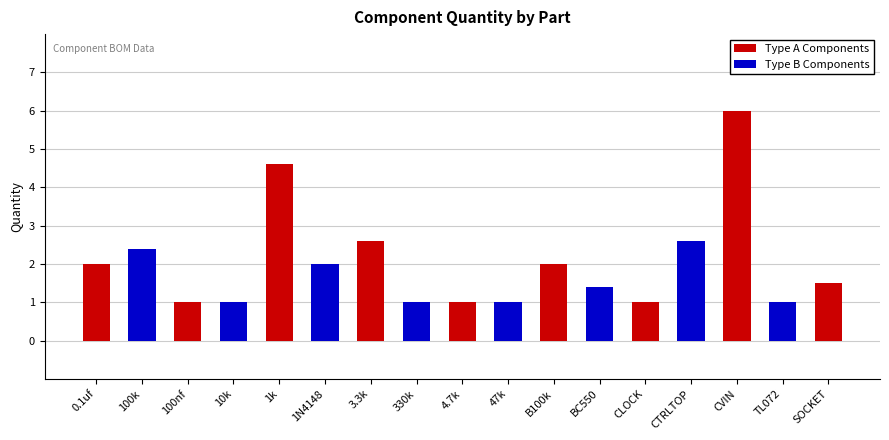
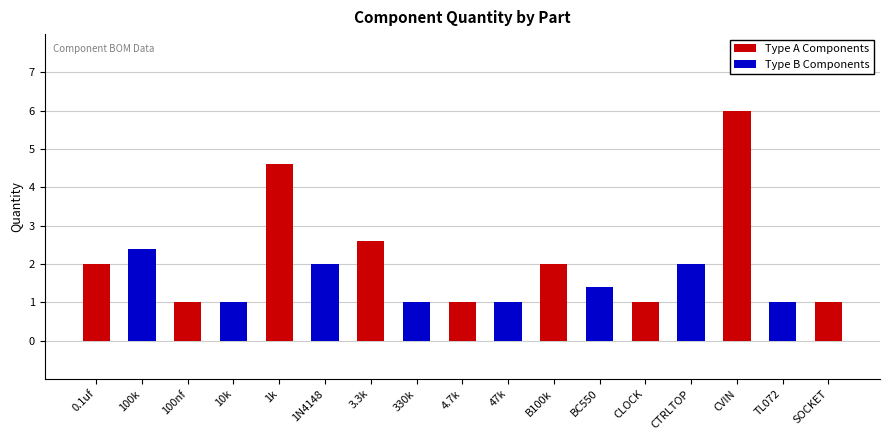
Type B Components, CTRLTOP: 2.6 -> 2.0
Type A Components, SOCKET: 1.5 -> 1.0
